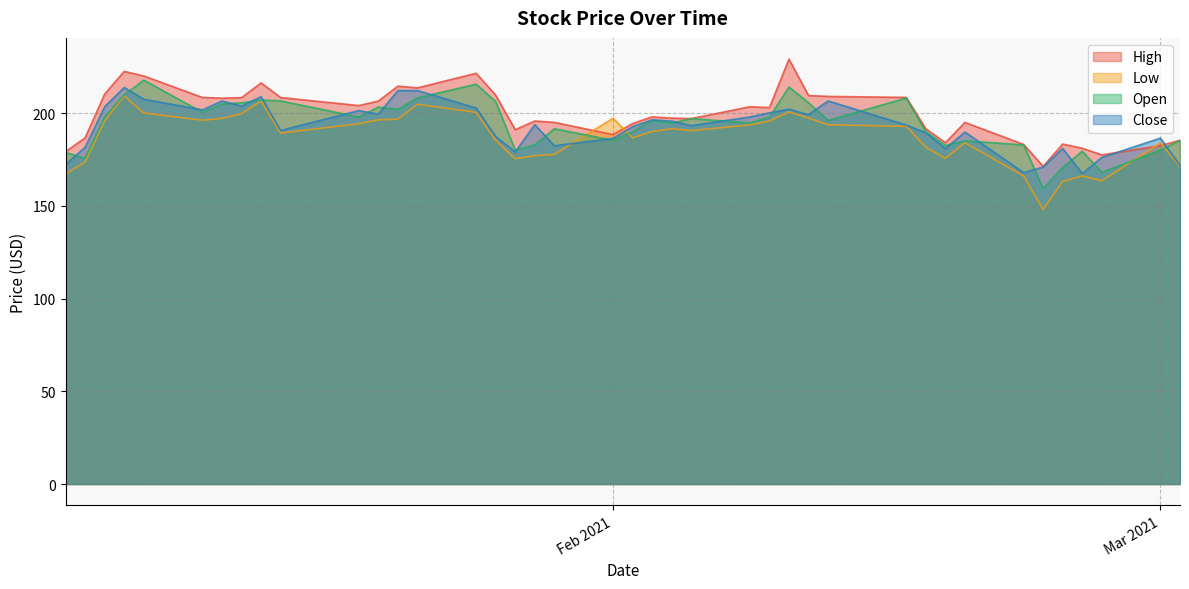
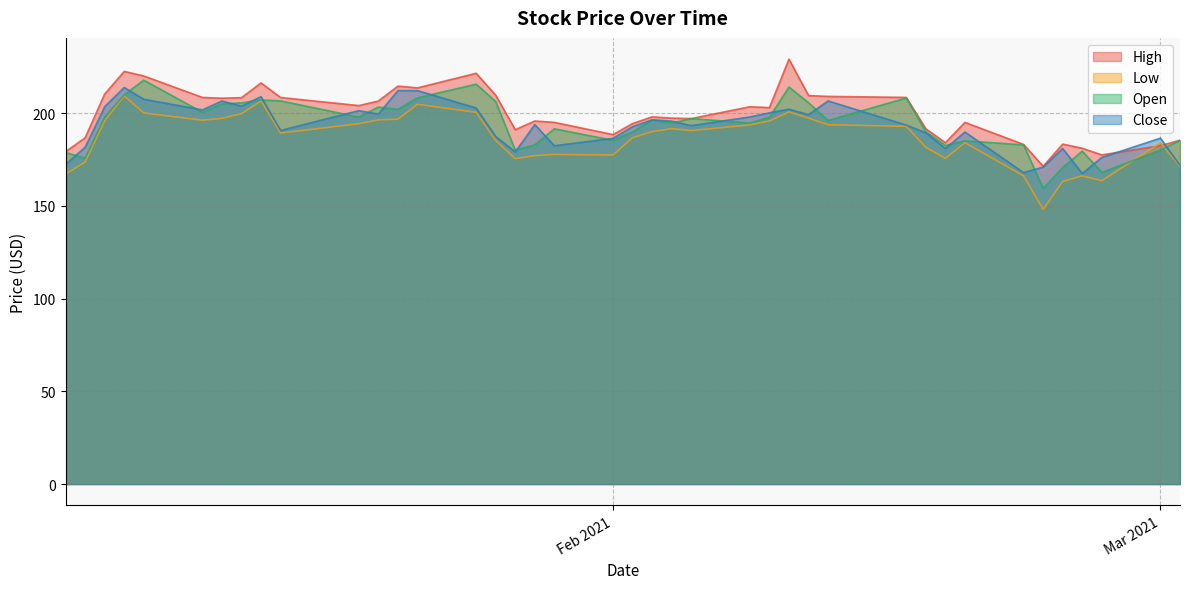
Low, Feb 2021: 197 -> 177
